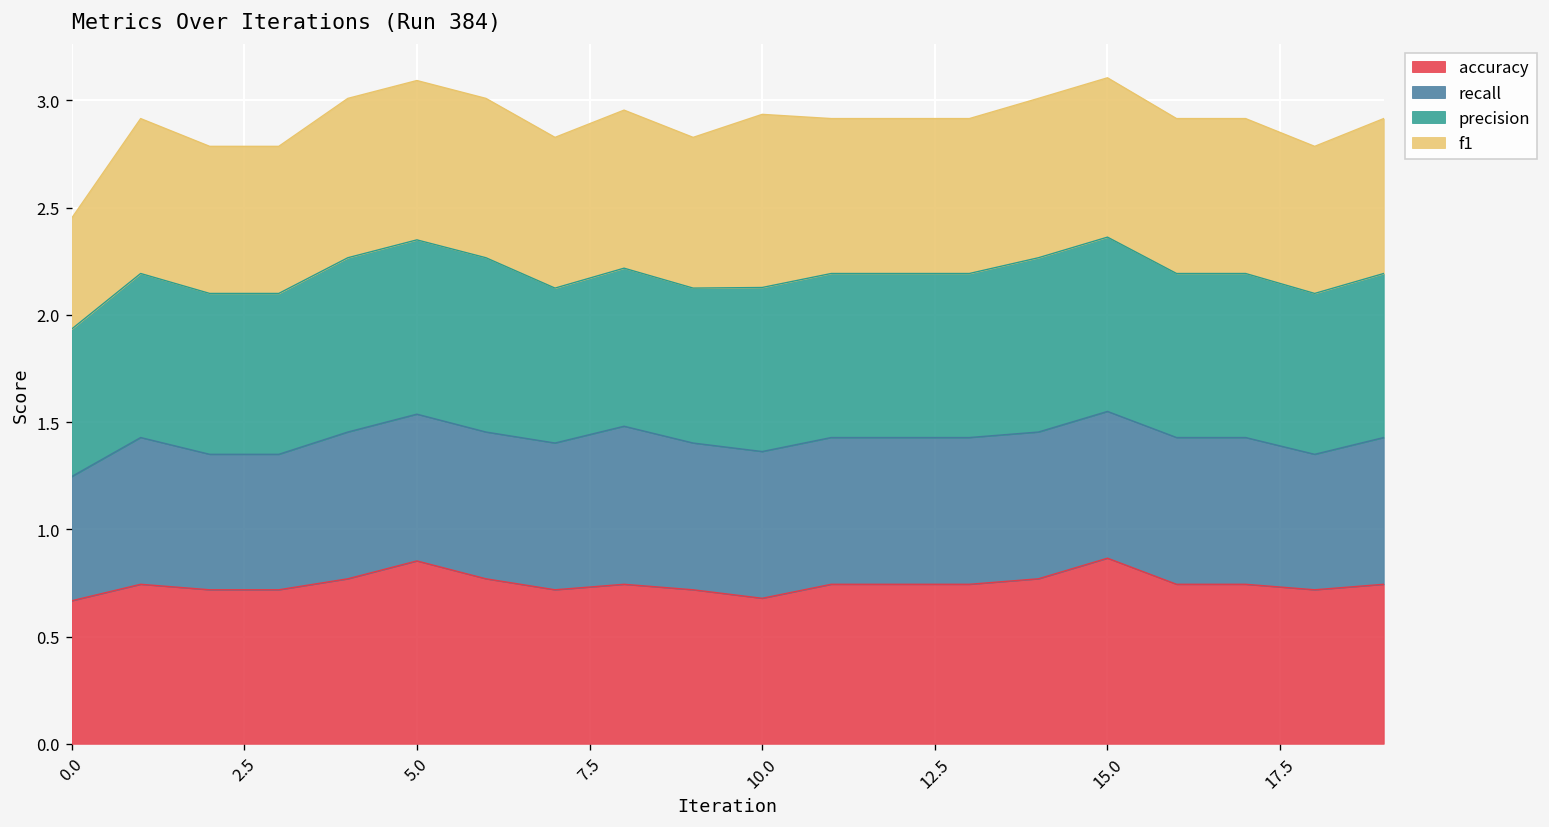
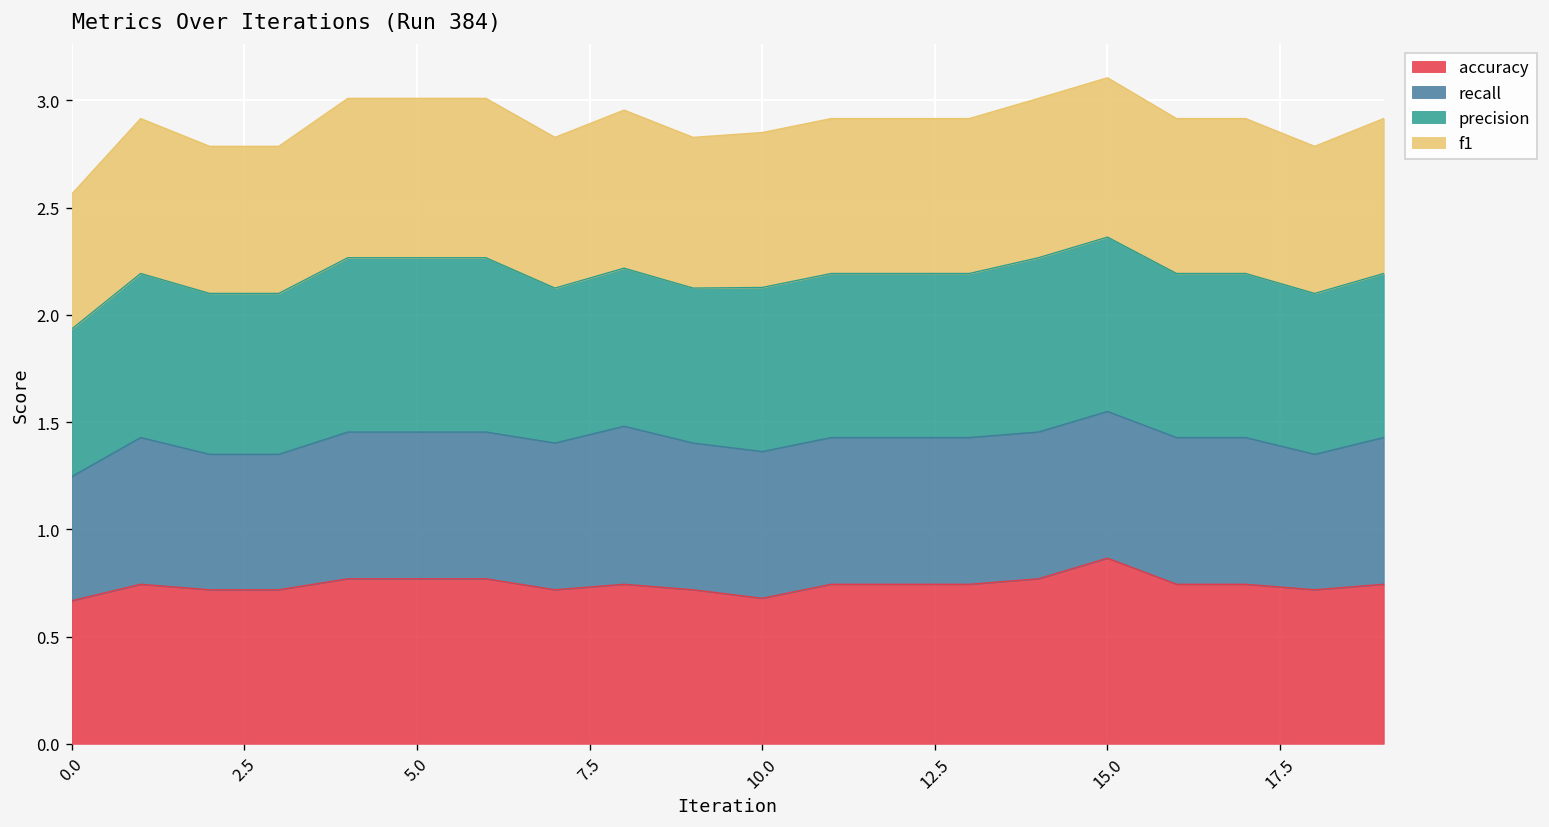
f1, 0.0: 0.52 -> 0.63
accuracy, 5.0: 0.85 -> 0.77
f1, 10.0: 0.81 -> 0.72
